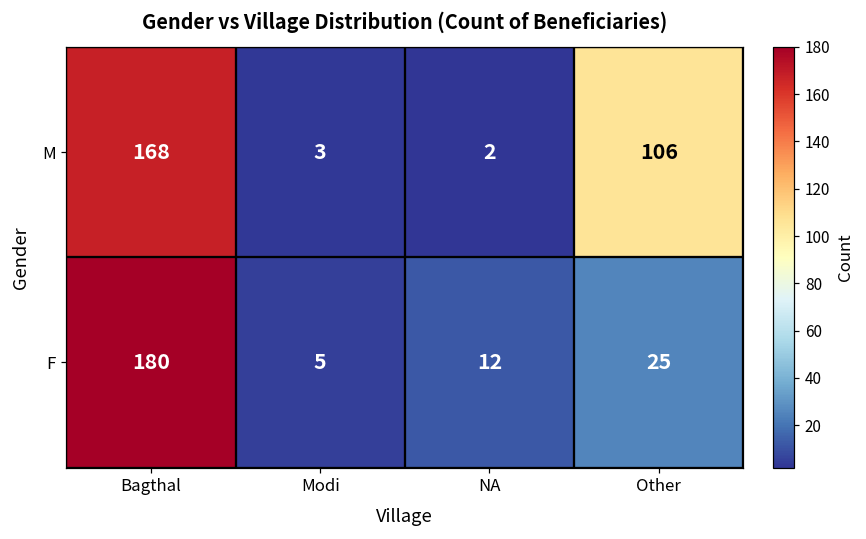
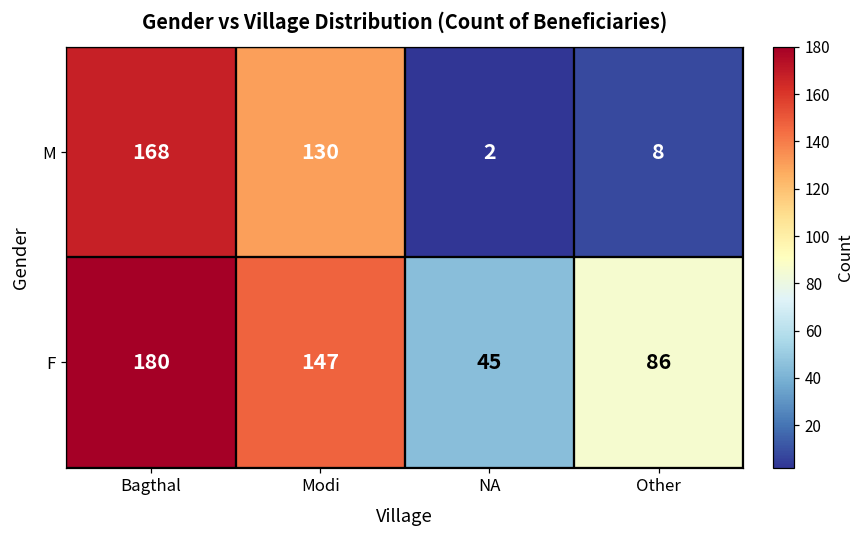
M, Modi: 3 -> 130
M, Other: 106 -> 8
F, Modi: 5 -> 147
F, NA: 12 -> 45
F, Other: 25 -> 86
